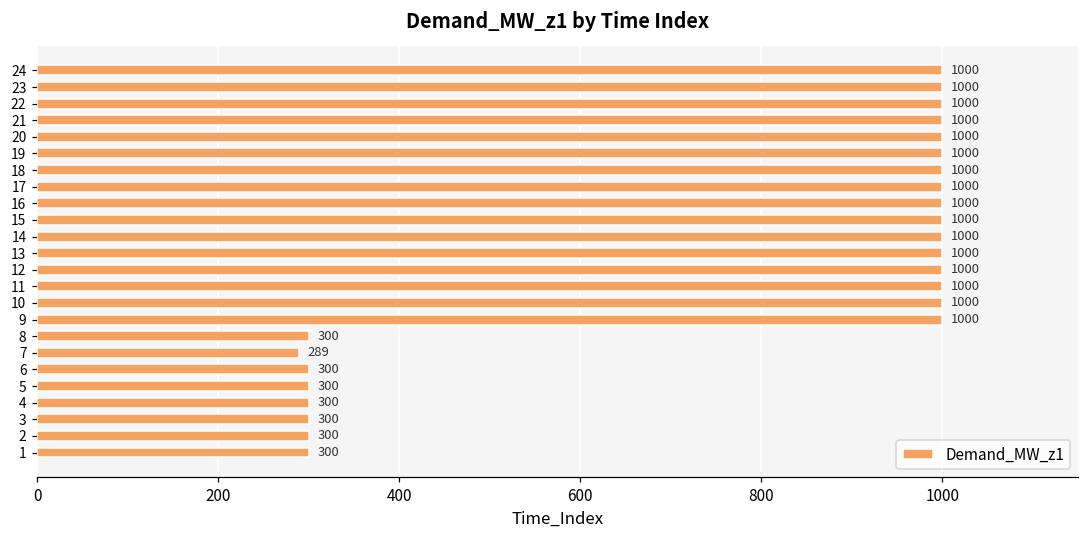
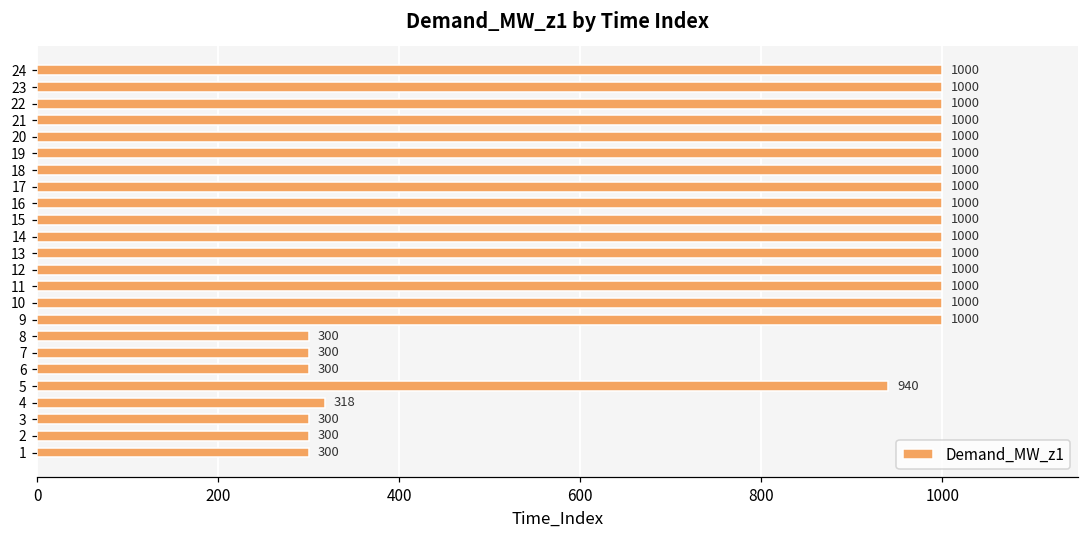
7: 289 -> 300
5: 300 -> 940
4: 300 -> 318
